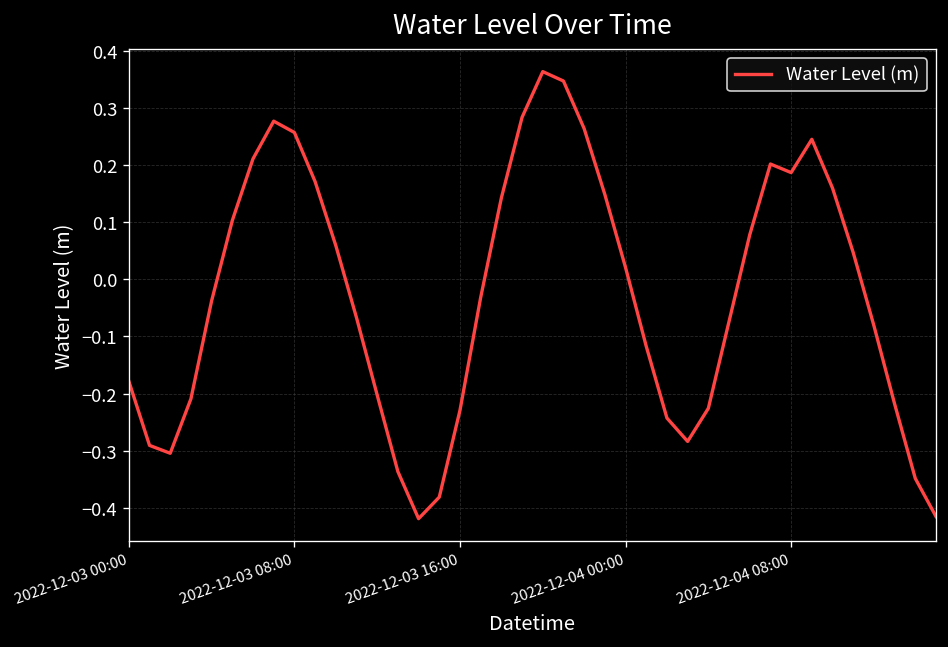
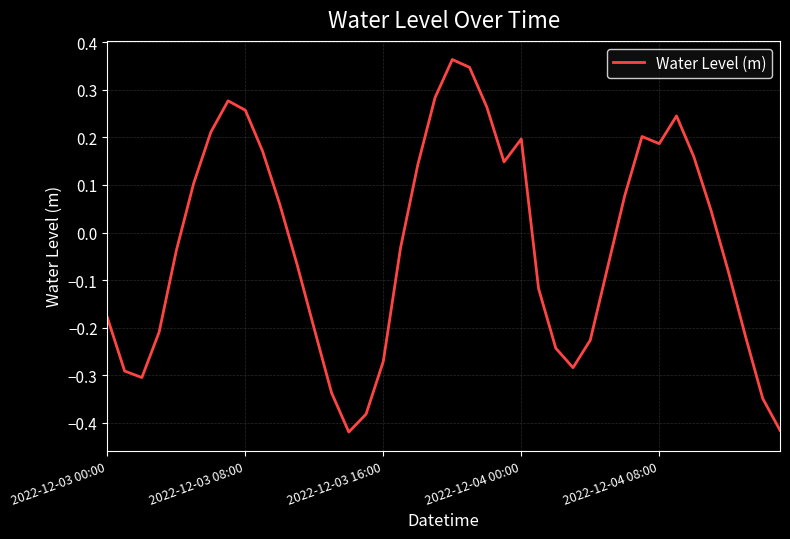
2022-12-03 16:00: -0.23 -> -0.27
2022-12-04 00:00: 0.02 -> 0.20
